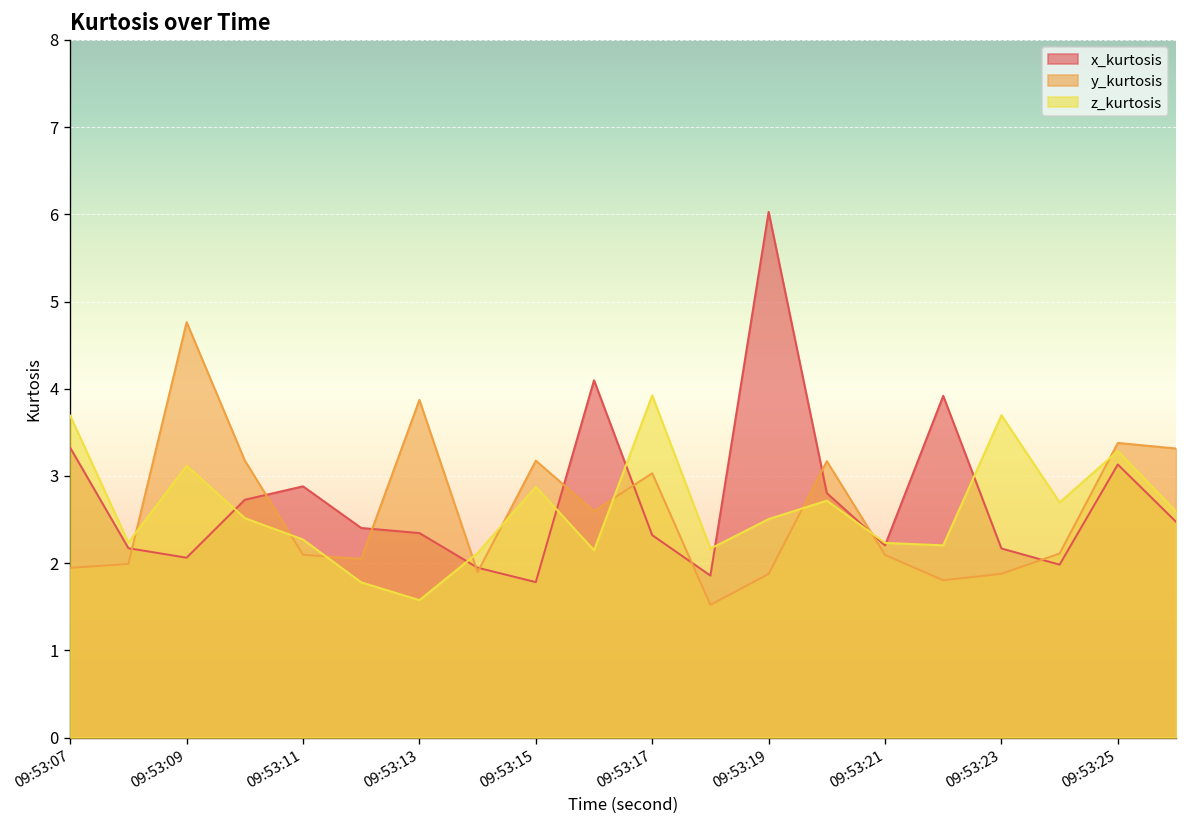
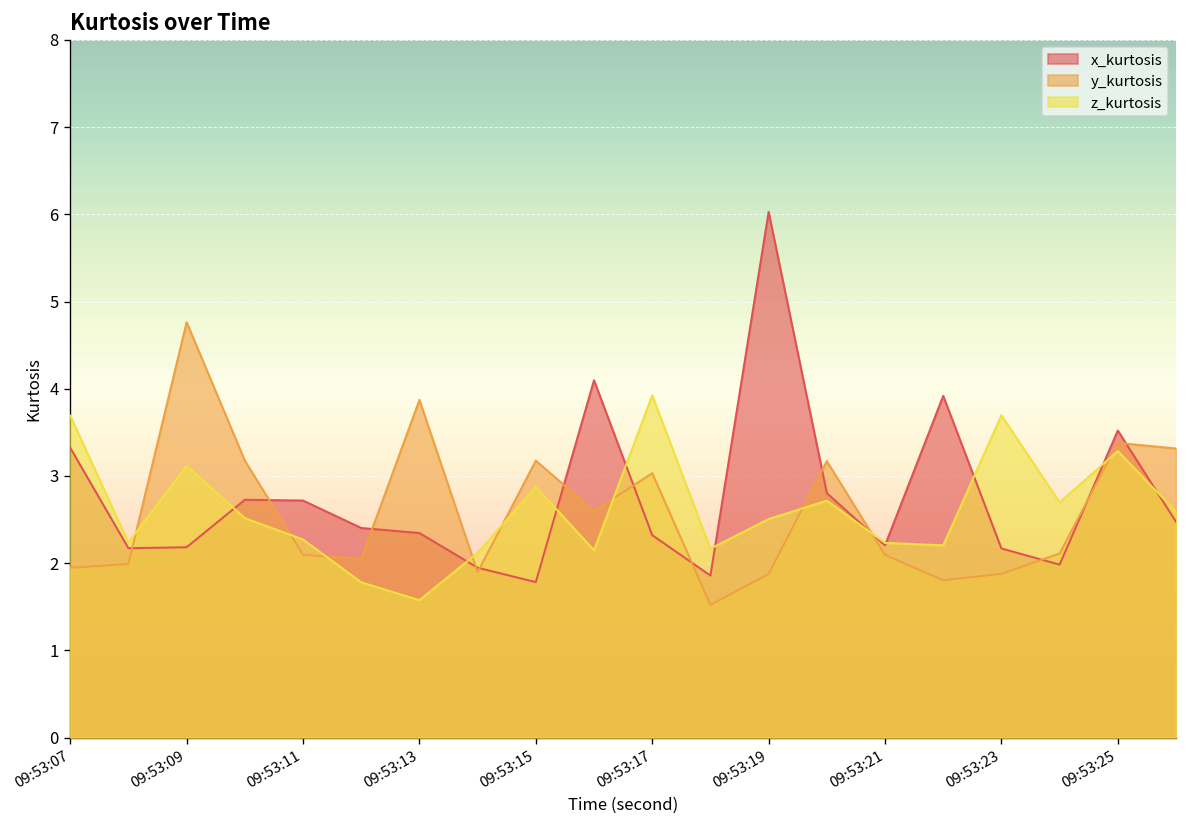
x_kurtosis, 09:53:09: 2.1 -> 2.2
x_kurtosis, 09:53:11: 2.9 -> 2.7
x_kurtosis, 09:53:25: 3.1 -> 3.5
